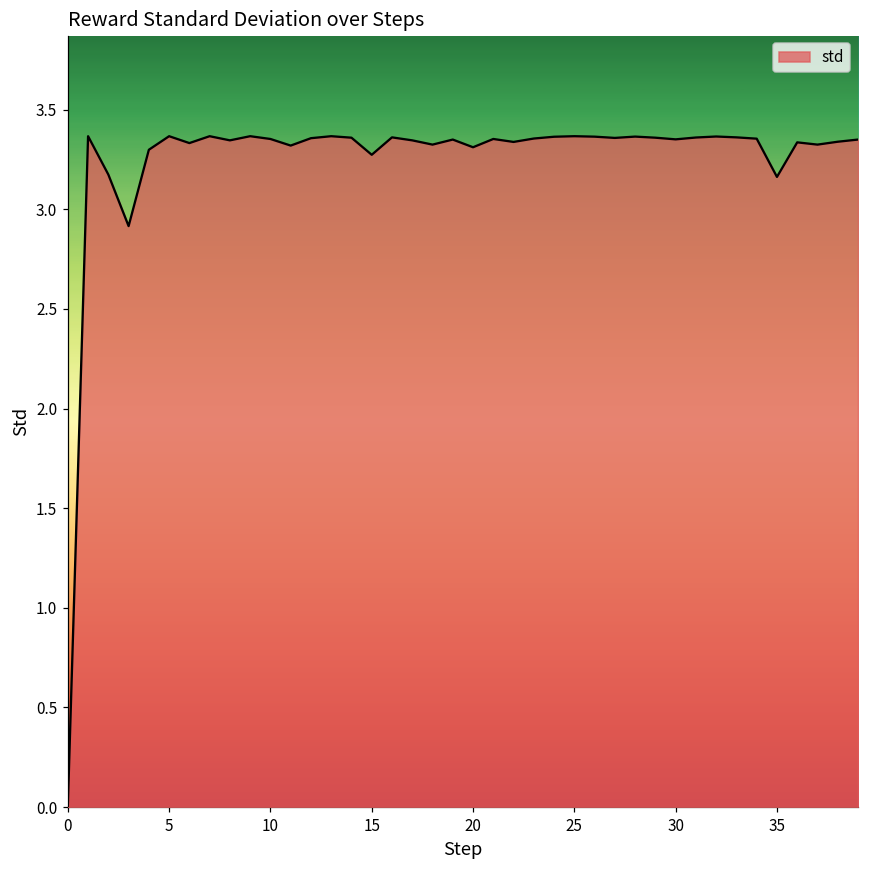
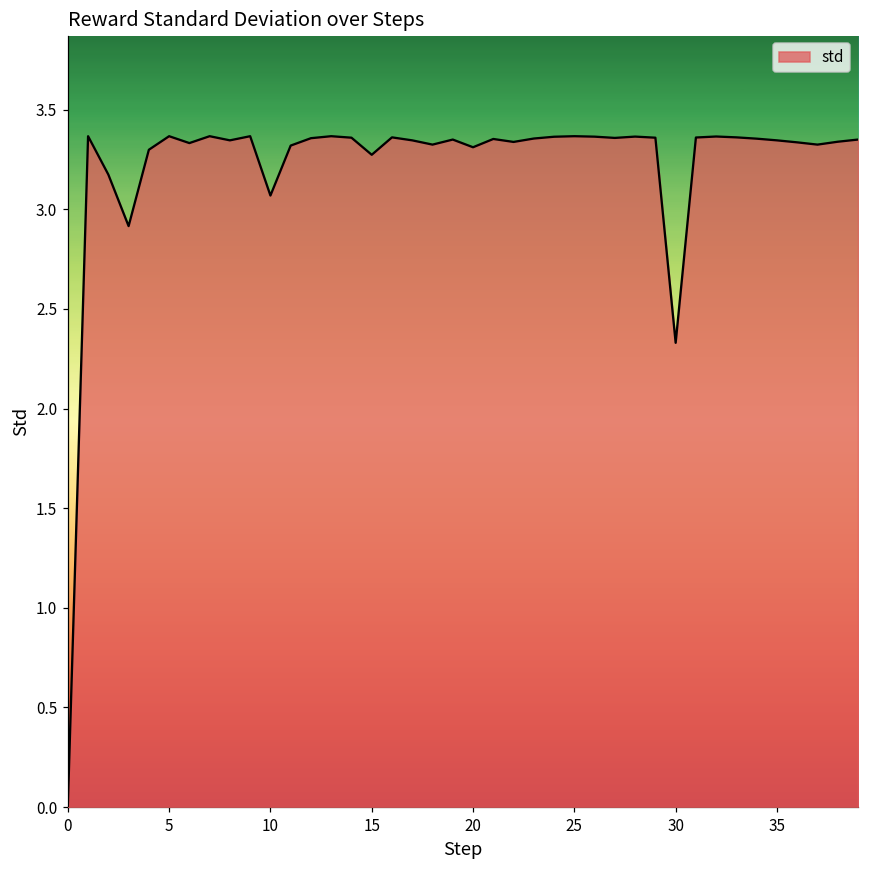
10: 3.35 -> 3.07
30: 3.35 -> 2.33
35: 3.16 -> 3.35
